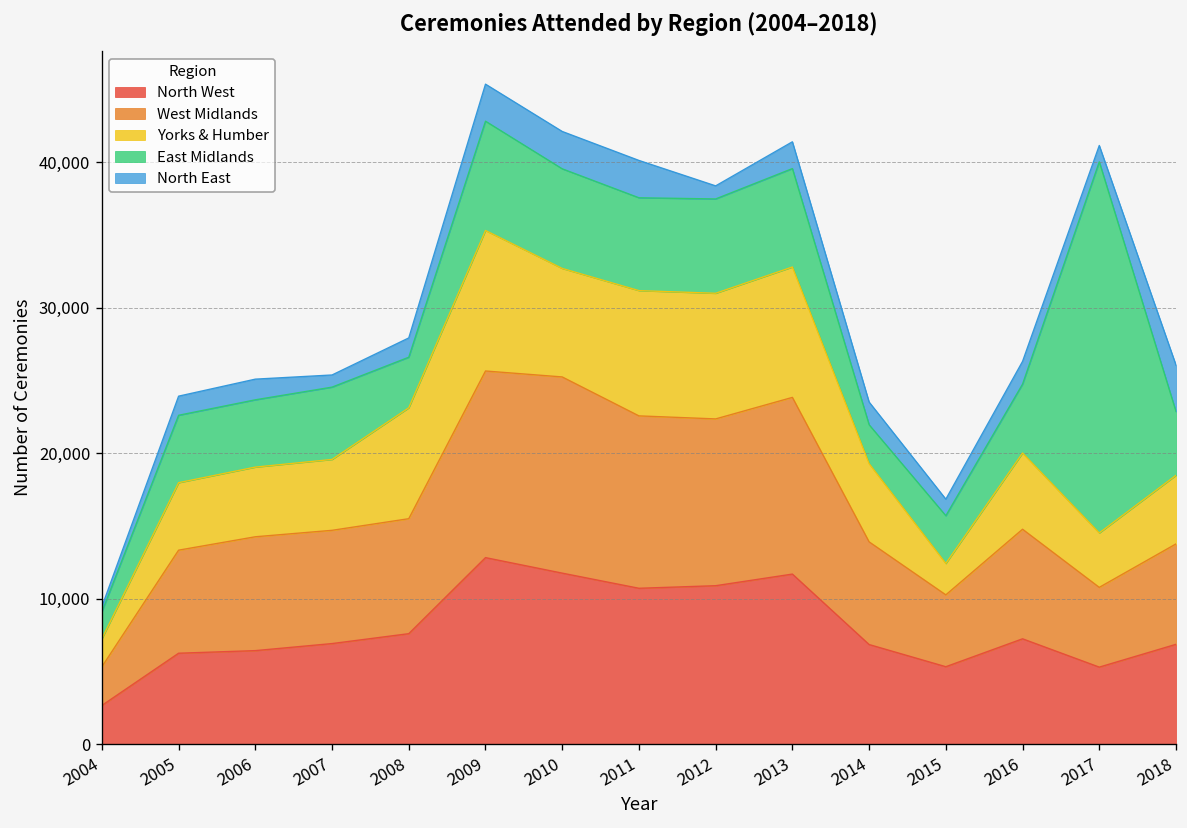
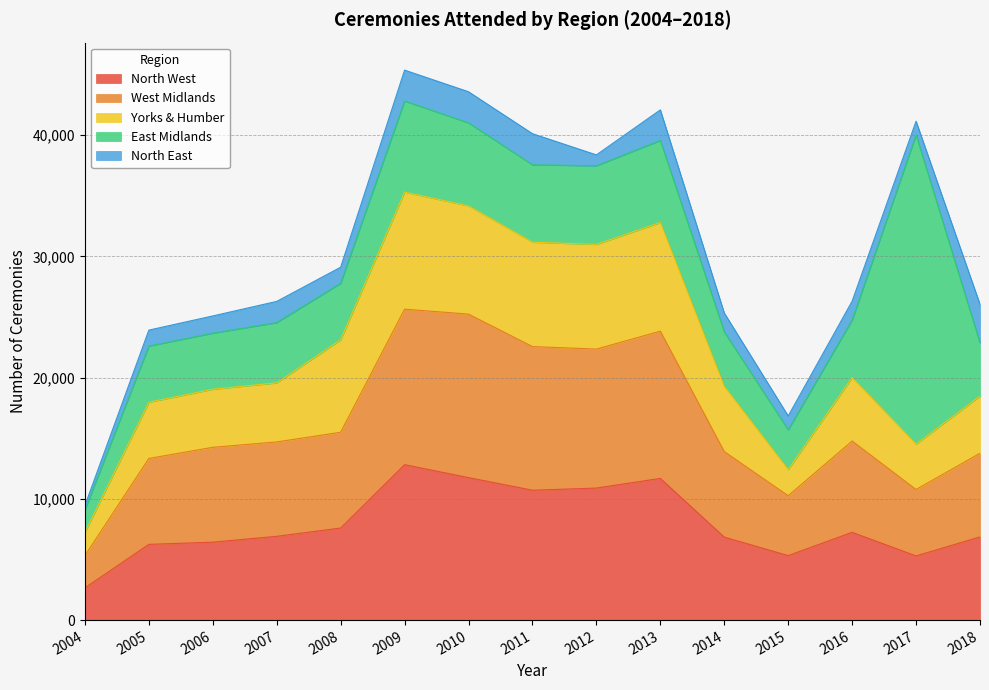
North East, 2007: 800 -> 1,700
East Midlands, 2008: 3,500 -> 4,700
Yorks & Humber, 2010: 7,500 -> 8,900
North East, 2013: 1,800 -> 2,500
East Midlands, 2014: 2,700 -> 4,500
